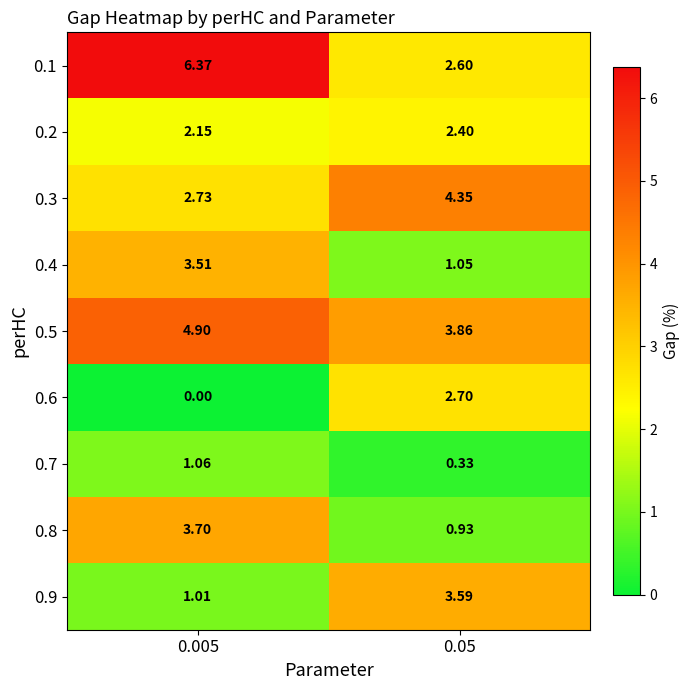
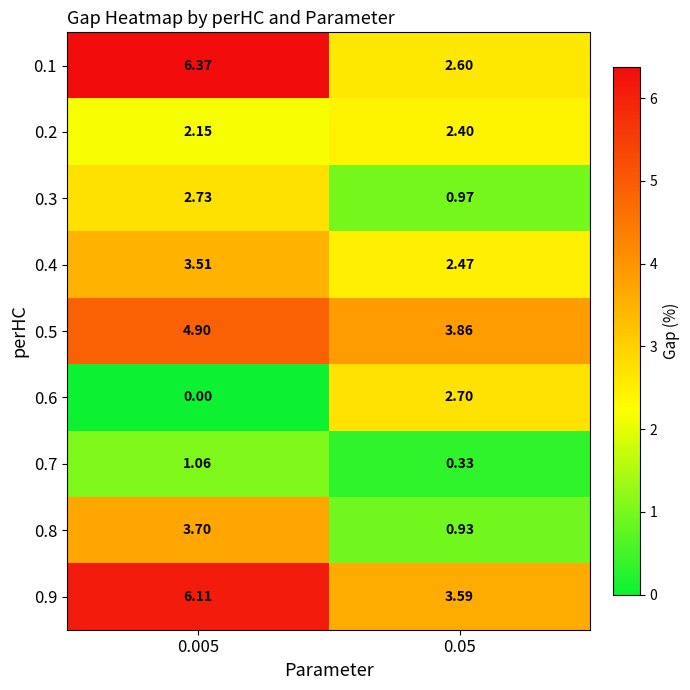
0.3, 0.05: 4.35 -> 0.97
0.4, 0.05: 1.05 -> 2.47
0.9, 0.005: 1.01 -> 6.11
